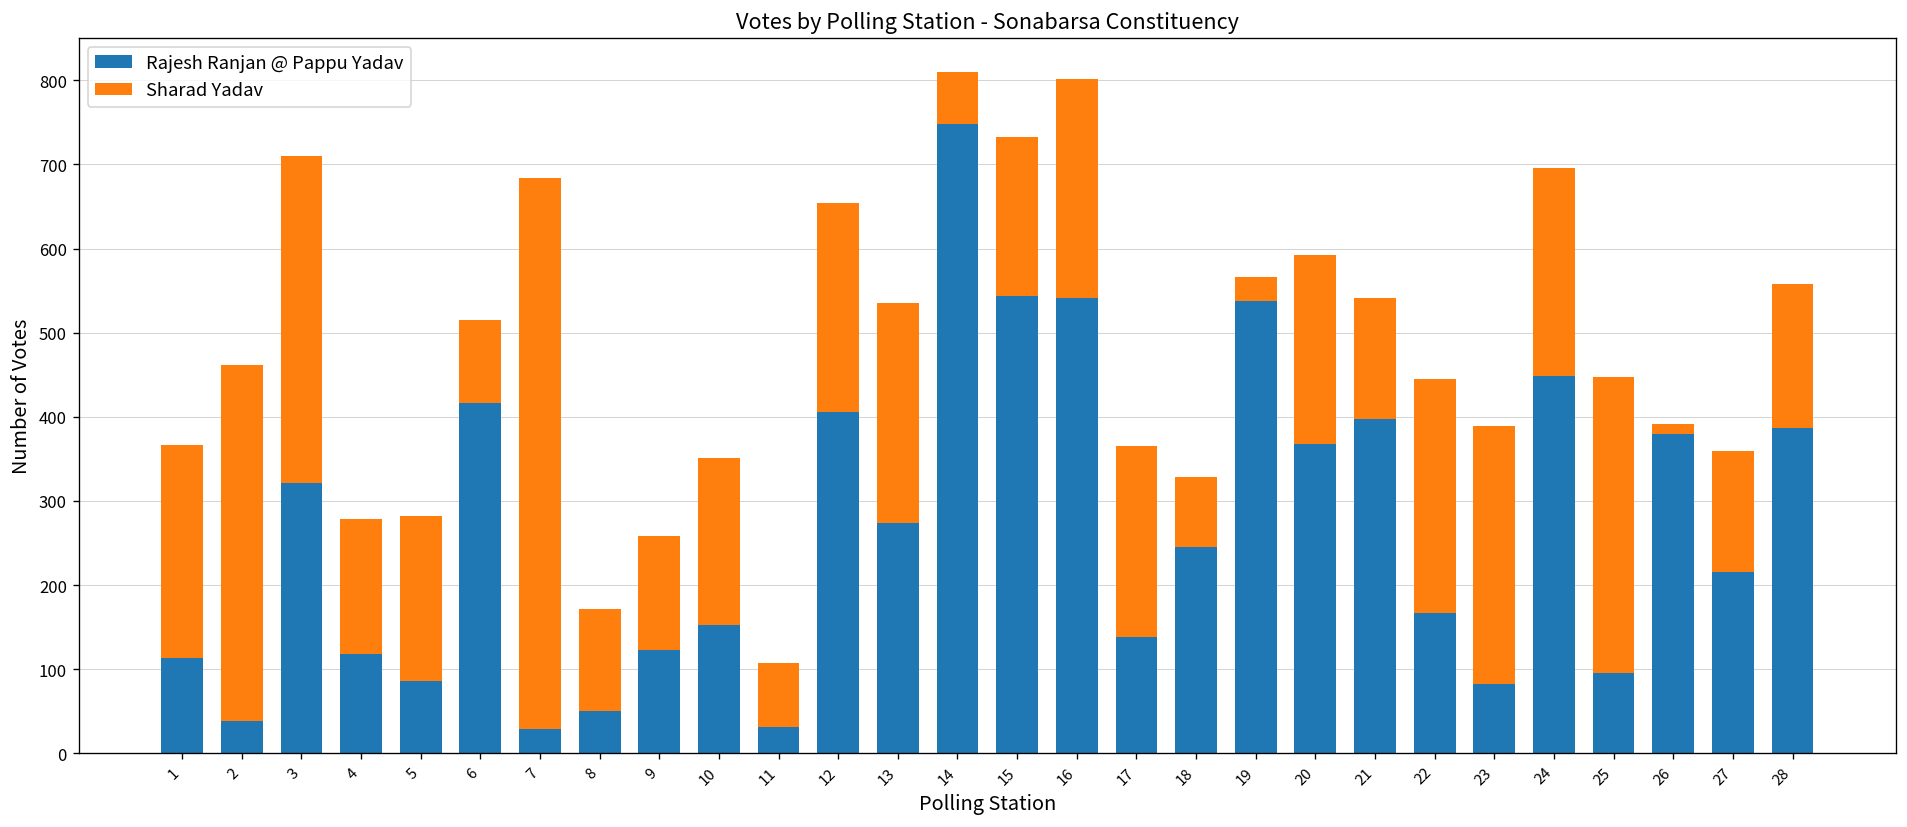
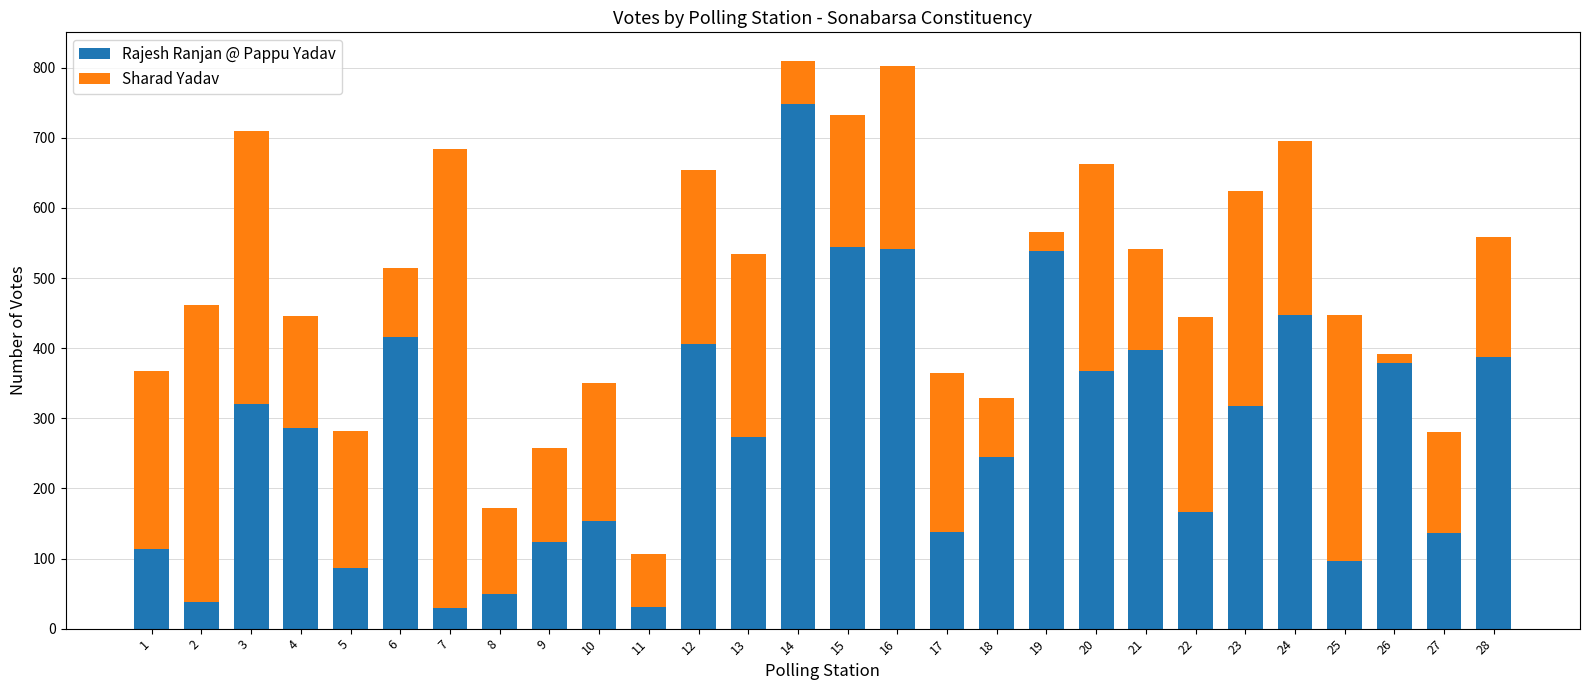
Rajesh Ranjan @ Pappu Yadav, 4: 120 -> 290
Sharad Yadav, 20: 220 -> 290
Rajesh Ranjan @ Pappu Yadav, 23: 80 -> 320
Rajesh Ranjan @ Pappu Yadav, 27: 220 -> 140
